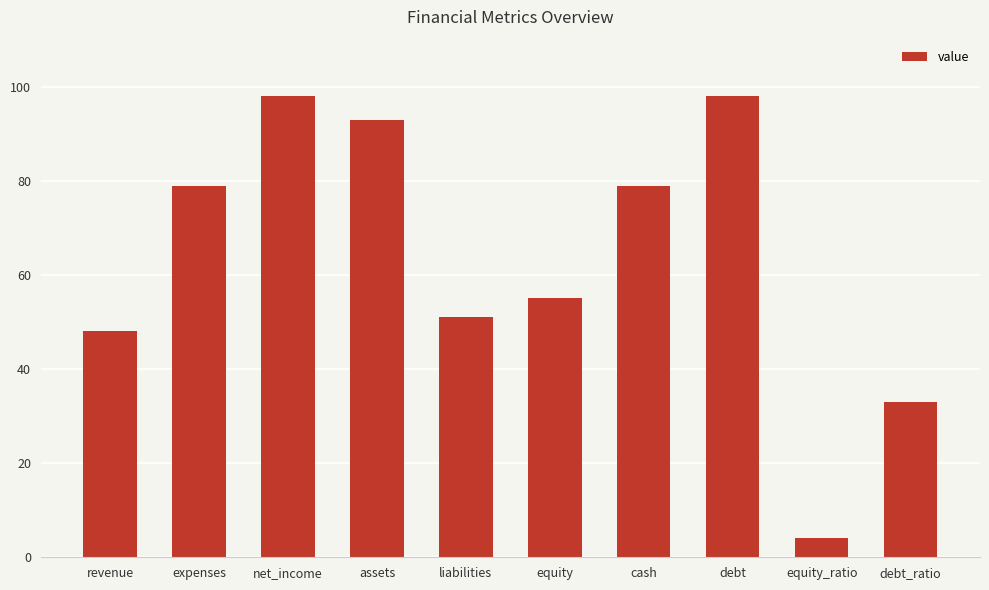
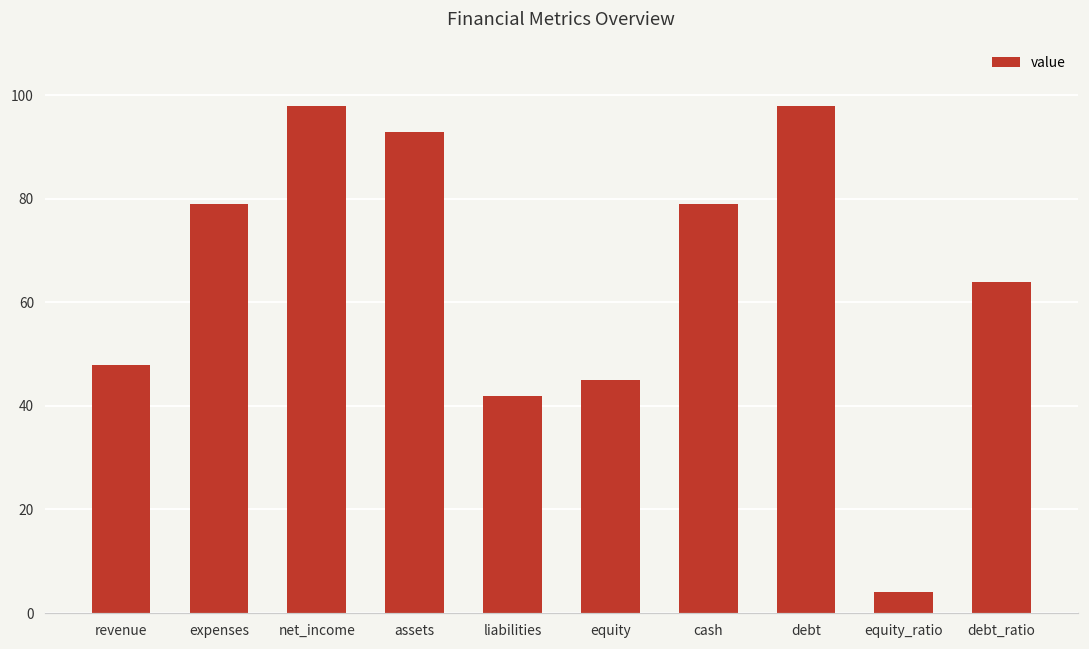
liabilities: 51 -> 42
equity: 55 -> 45
debt_ratio: 33 -> 64
